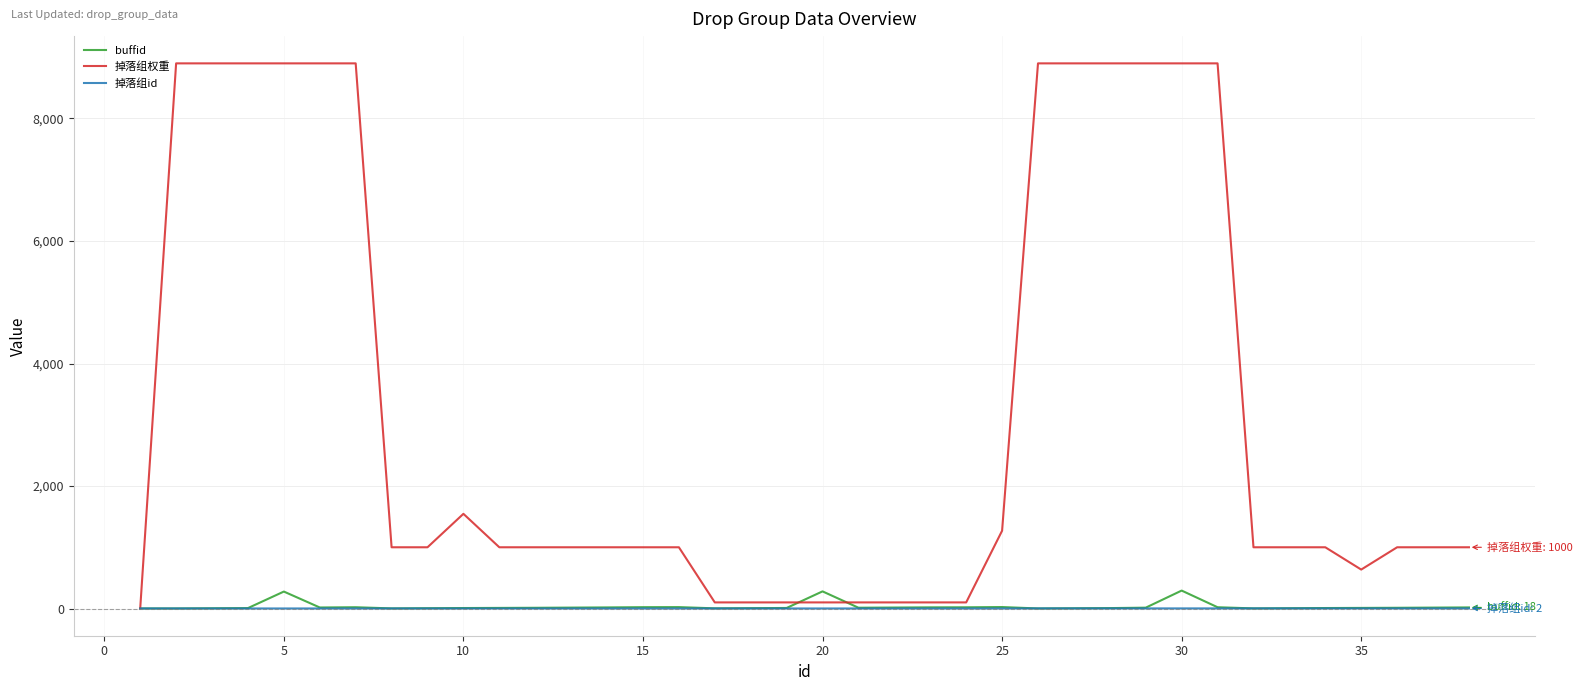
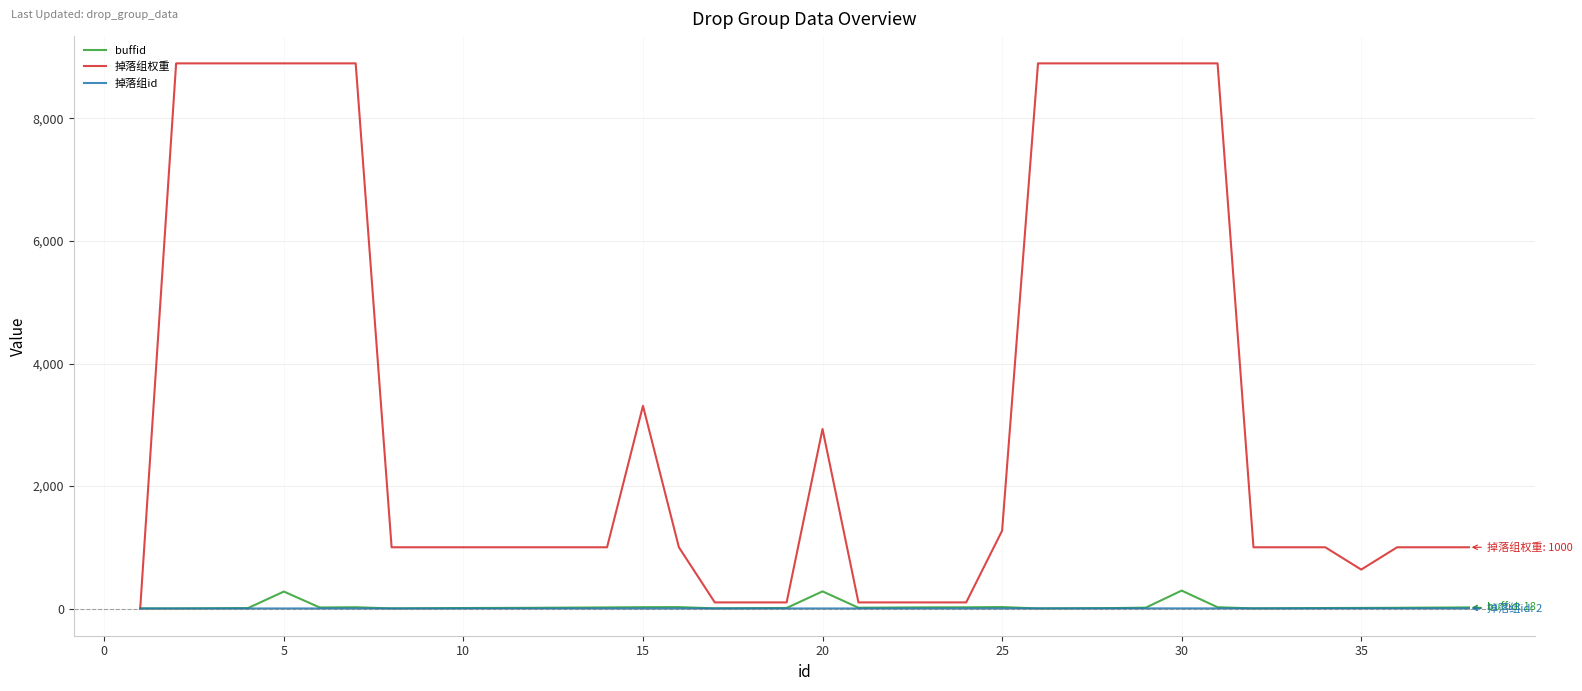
掉落组权重, 10: 1,500 -> 1,000
掉落组权重, 15: 1,000 -> 3,300
掉落组权重, 20: 100 -> 2,900
